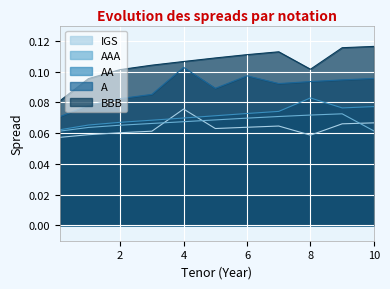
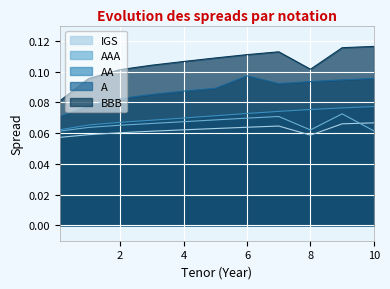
IGS, 4: 0.076 -> 0.062
A, 4: 0.103 -> 0.087
AAA, 8: 0.072 -> 0.062
AA, 8: 0.083 -> 0.075
